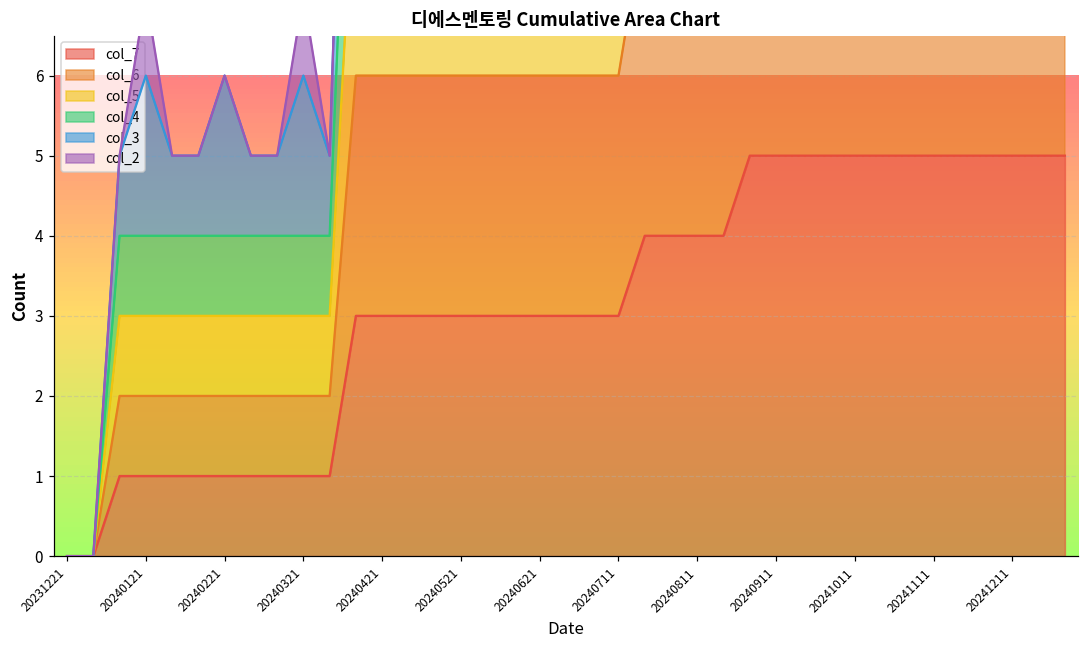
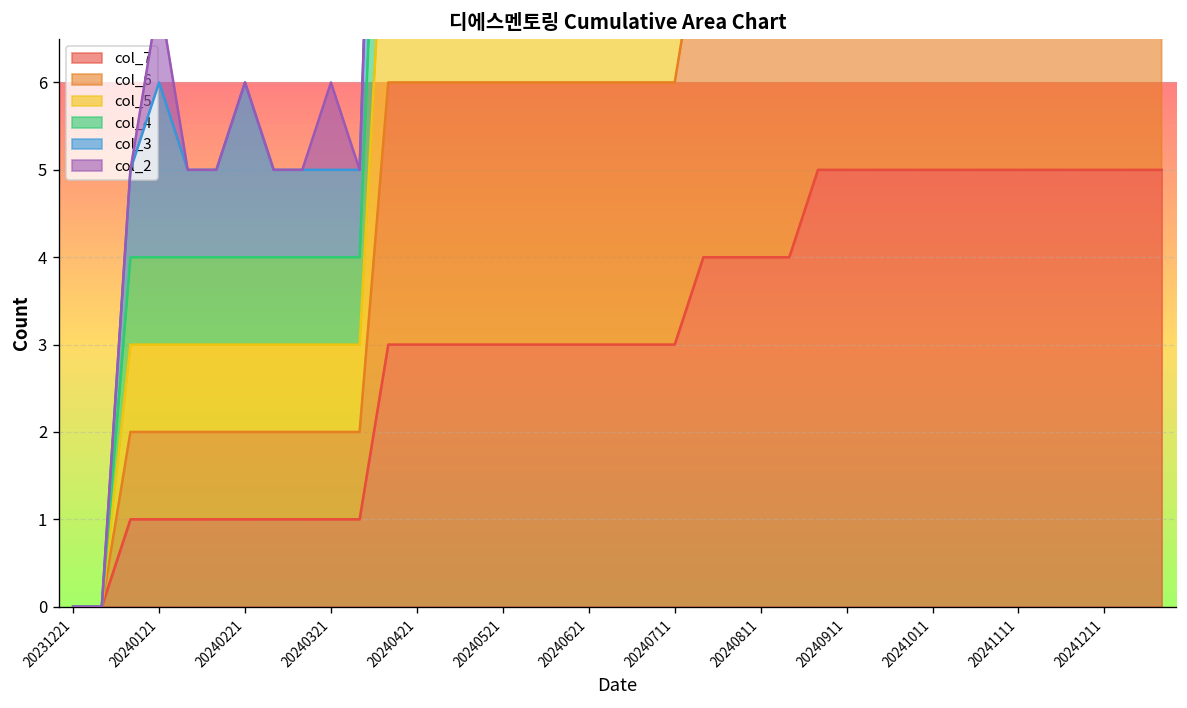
col_3, 20240321: 2 -> 1
